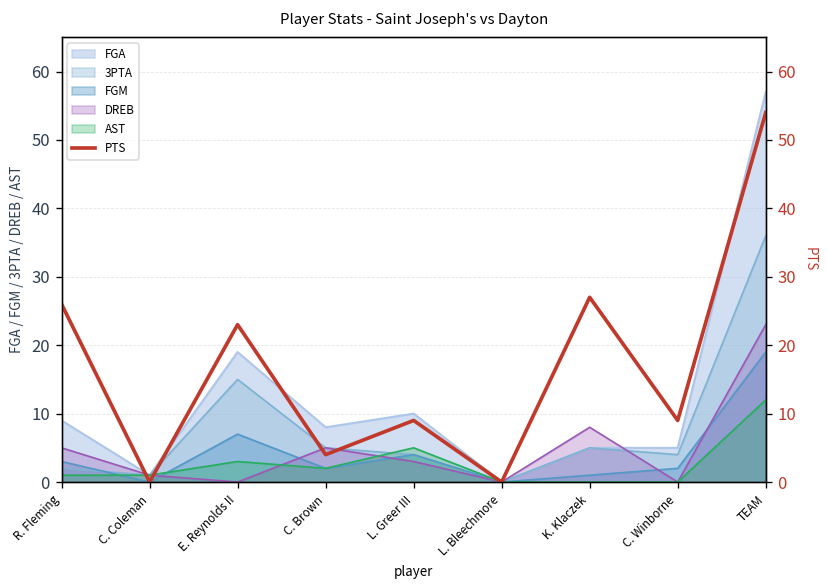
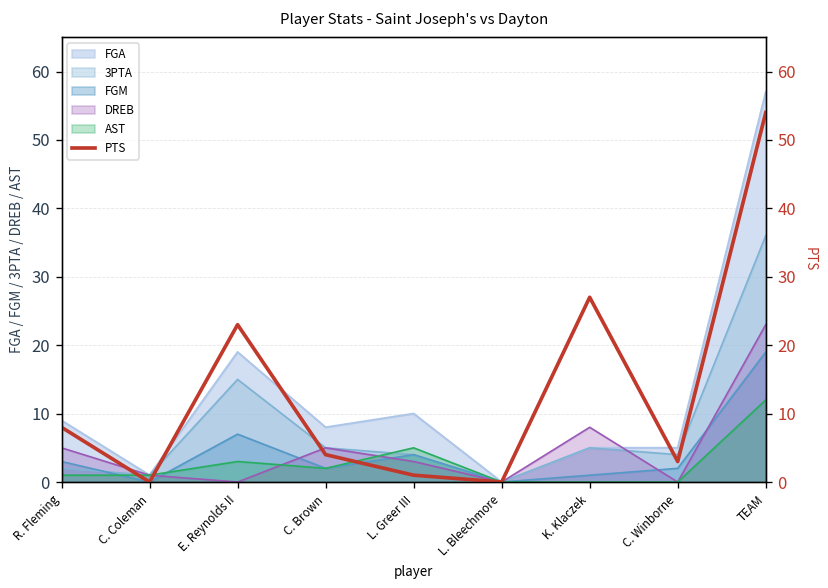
PTS, R. Fleming: 26 -> 8
PTS, L. Greer III: 9 -> 1
PTS, C. Winborne: 9 -> 3
